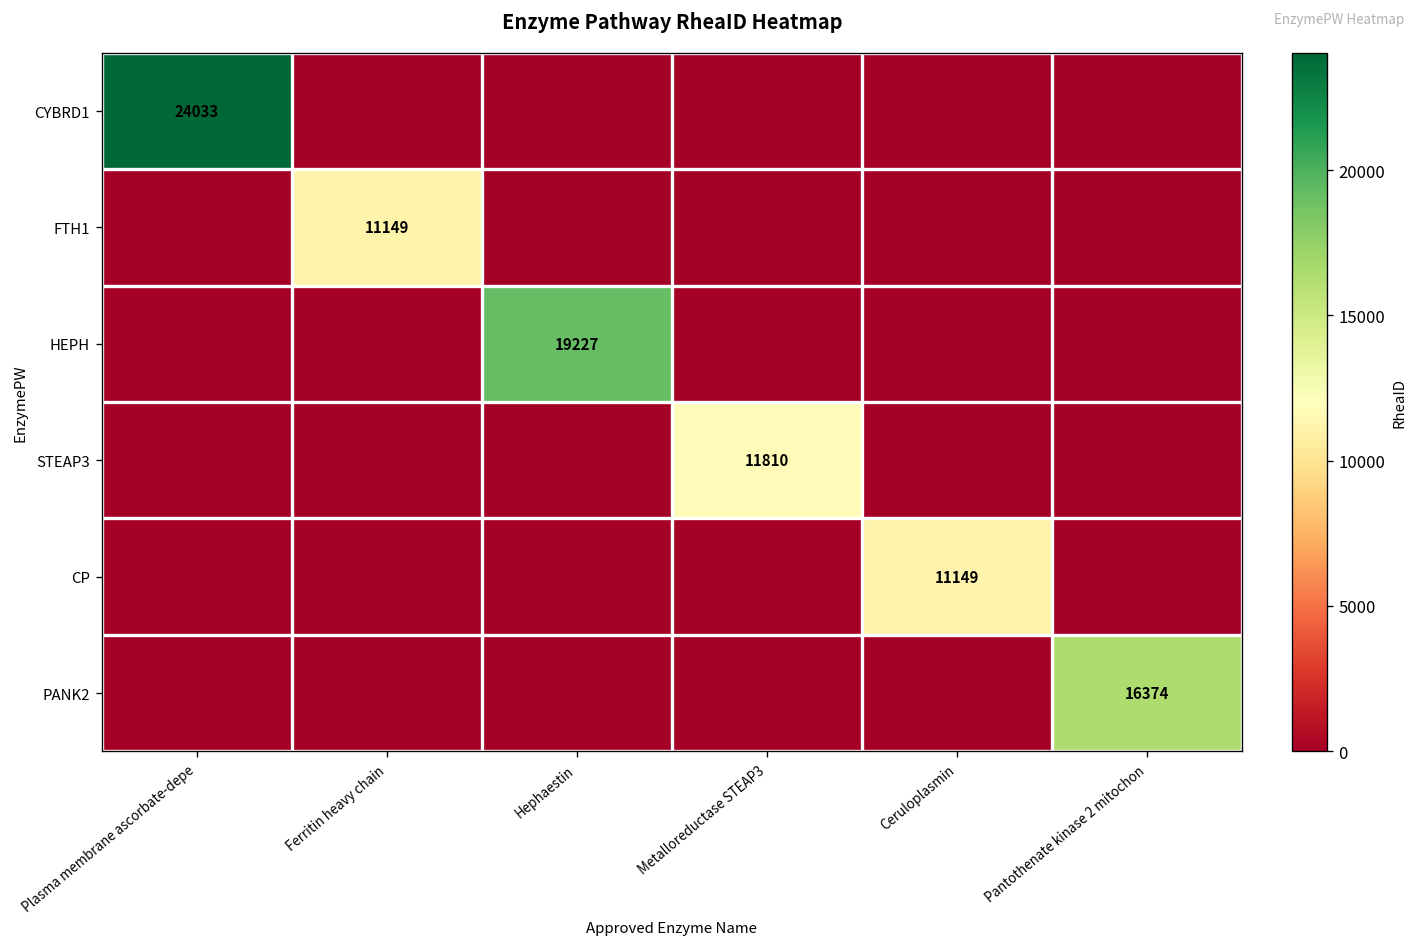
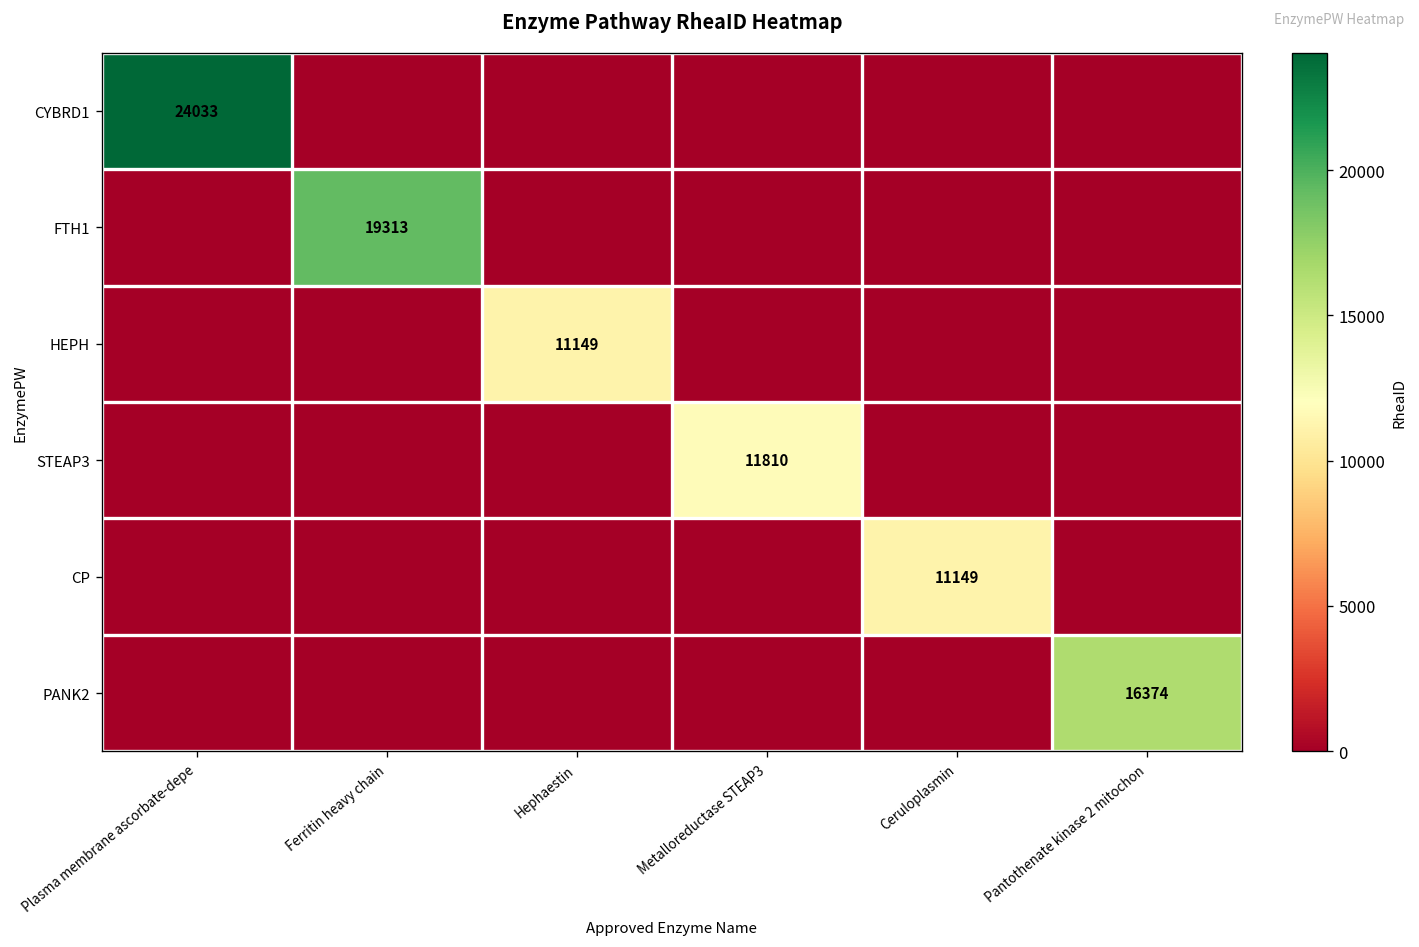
FTH1, Ferritin heavy chain: 11149 -> 19313
HEPH, Hephaestin: 19227 -> 11149
